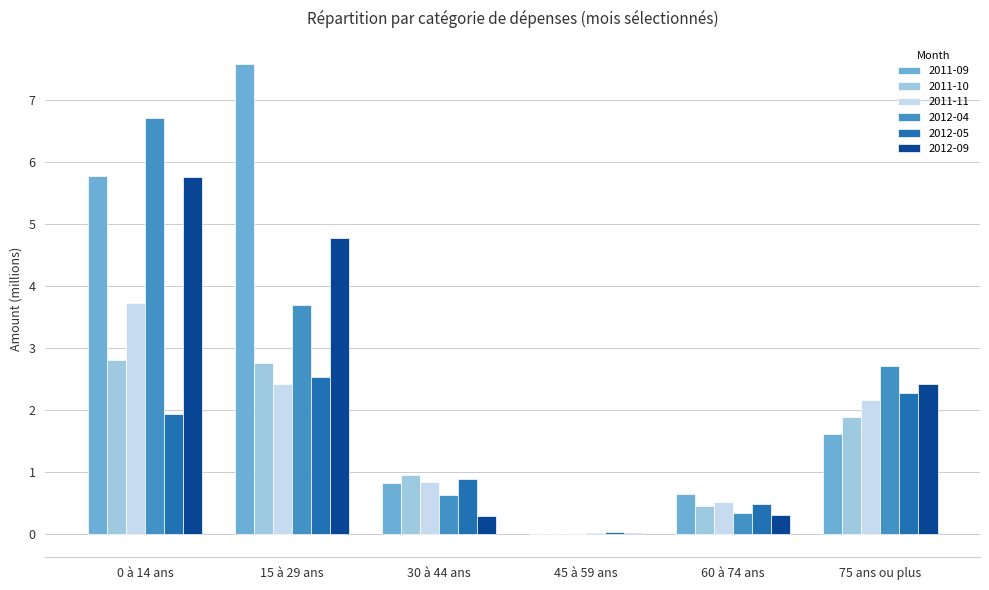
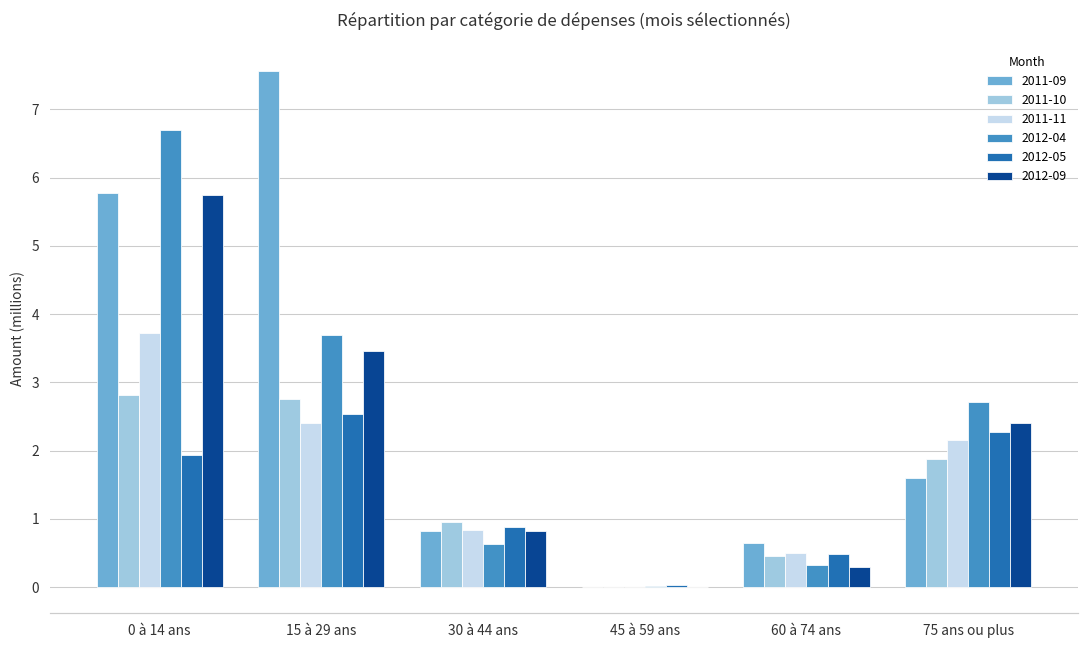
2012-09, 15 à 29 ans: 4.8 -> 3.5
2012-09, 30 à 44 ans: 0.3 -> 0.8
